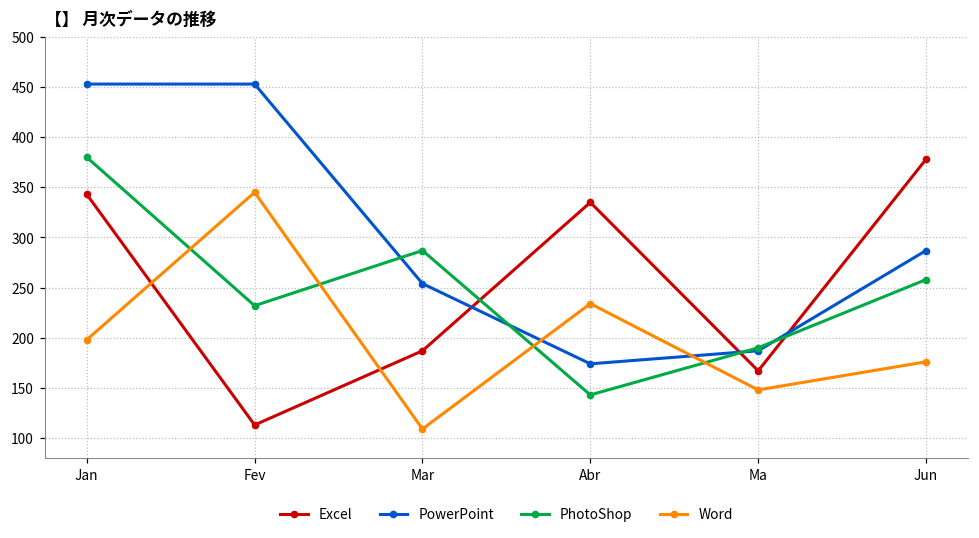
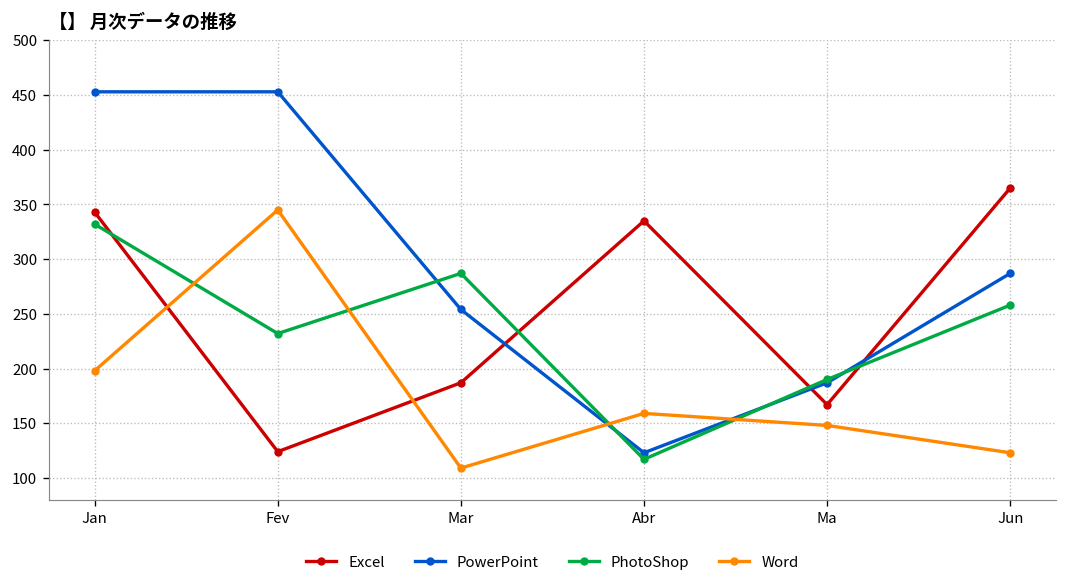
PhotoShop, Jan: 380 -> 330
Excel, Fev: 110 -> 120
PowerPoint, Abr: 170 -> 120
PhotoShop, Abr: 140 -> 120
Word, Abr: 230 -> 160
Excel, Jun: 380 -> 370
Word, Jun: 180 -> 120
